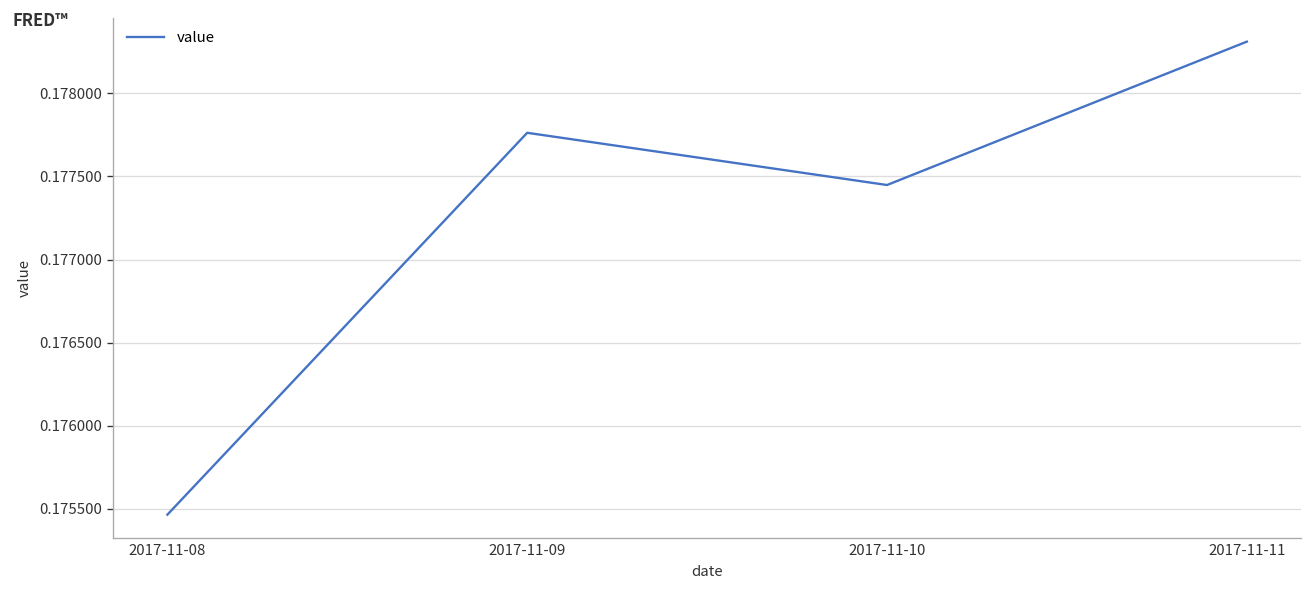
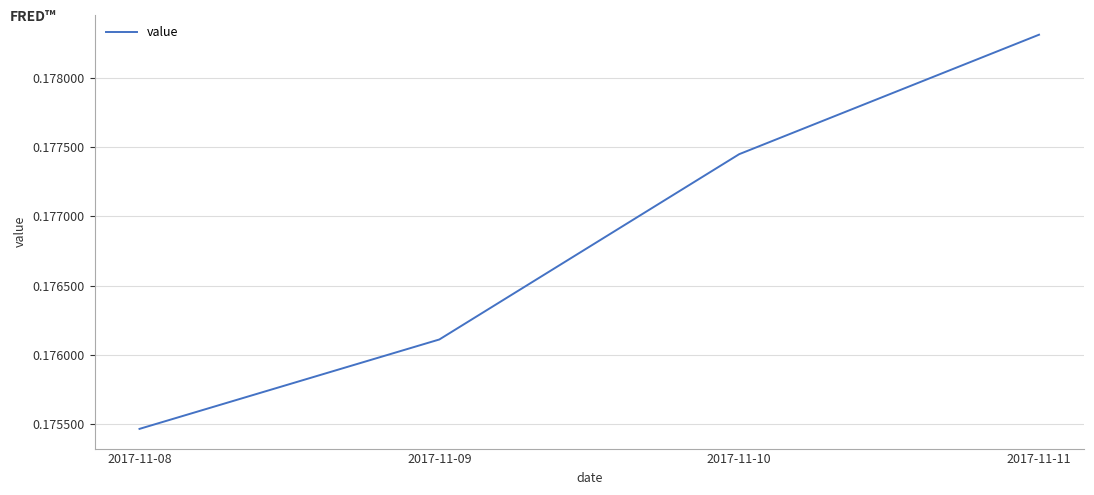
2017-11-09: 0.17776 -> 0.17611
